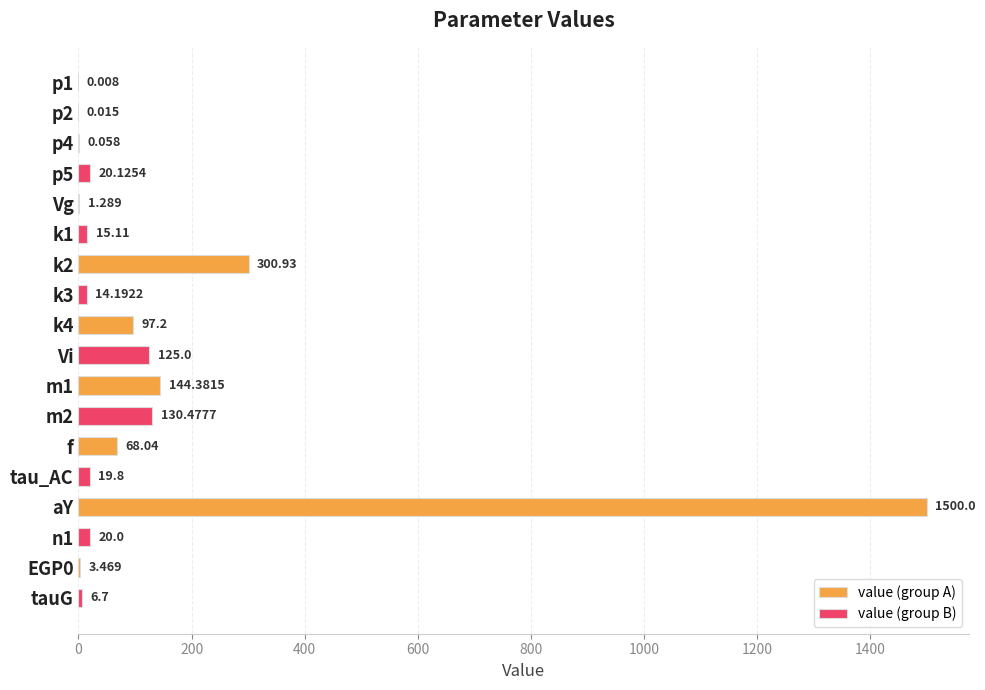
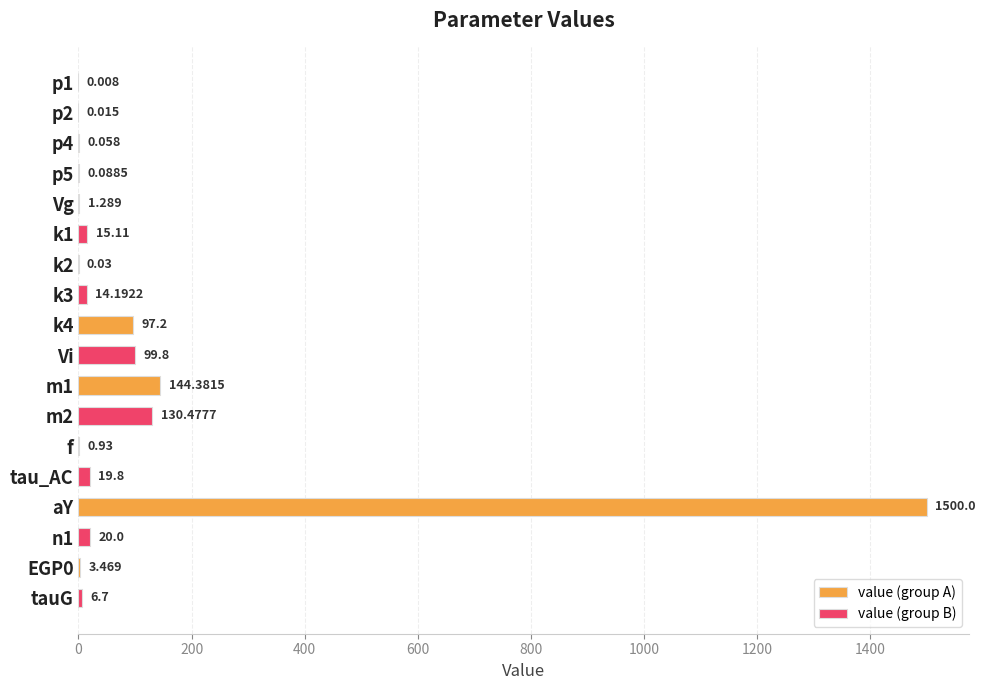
value (group B), p5: 20.1254 -> 0.0885
value (group A), k2: 300.93 -> 0.03
value (group B), Vi: 125.0 -> 99.8
value (group A), f: 68.04 -> 0.93
